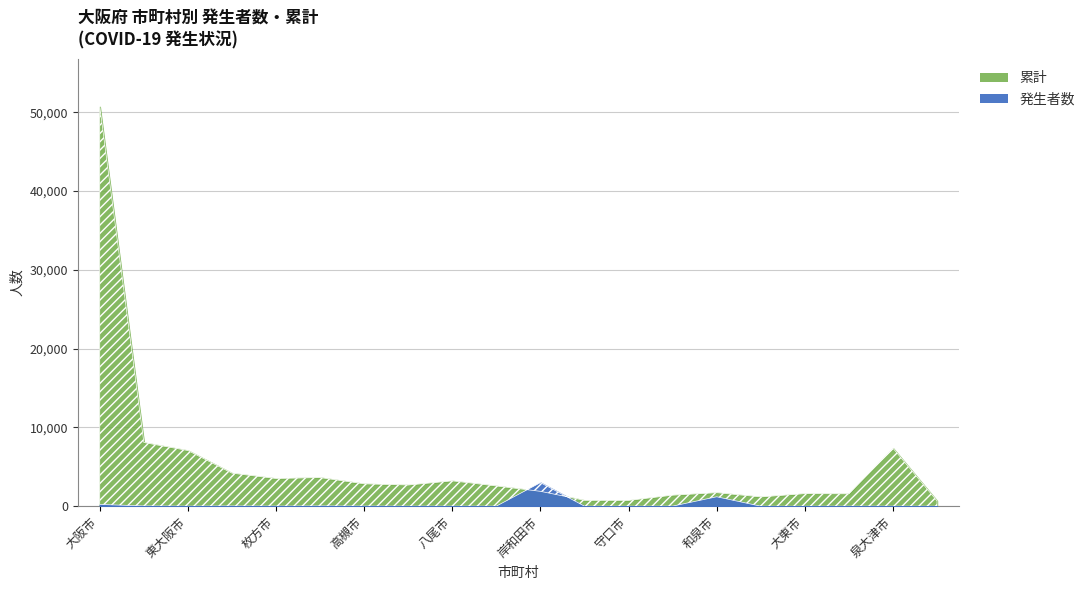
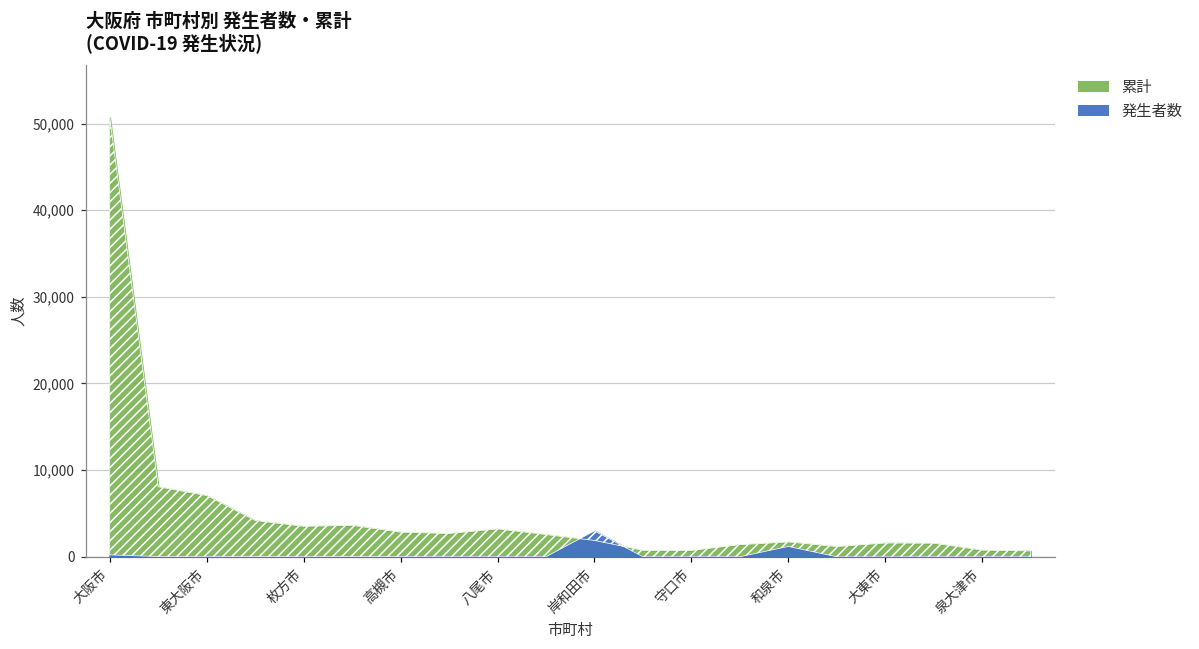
累計, 泉大津市: 7,000 -> 1,000
